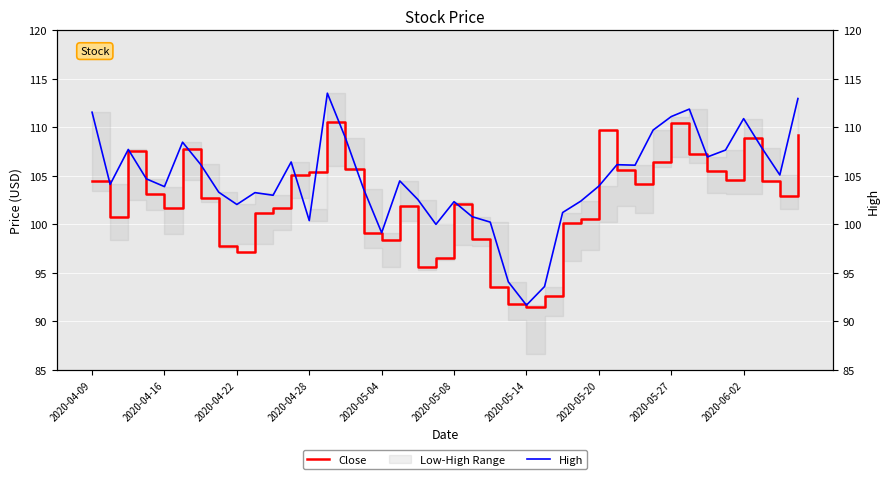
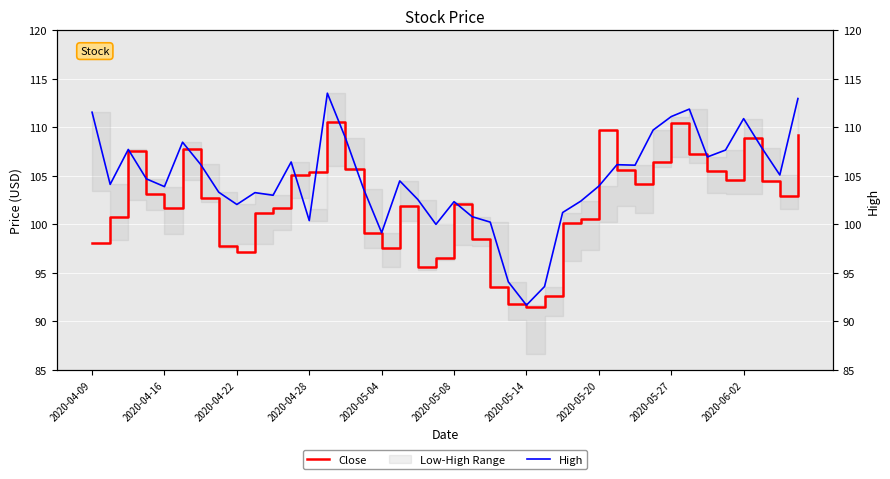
Close, 2020-04-09: 105 -> 98
Close, 2020-05-04: 98.4 -> 97.6
